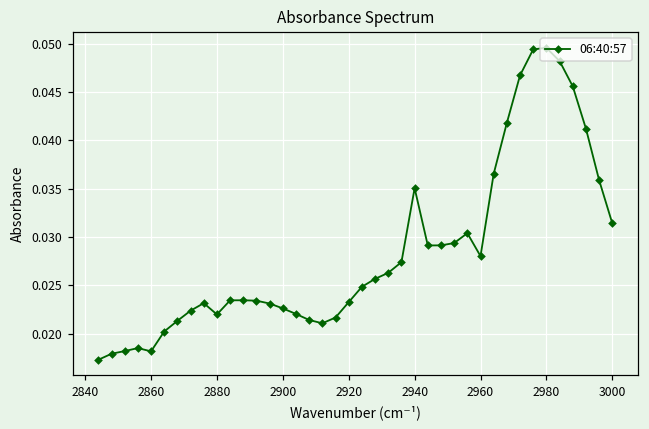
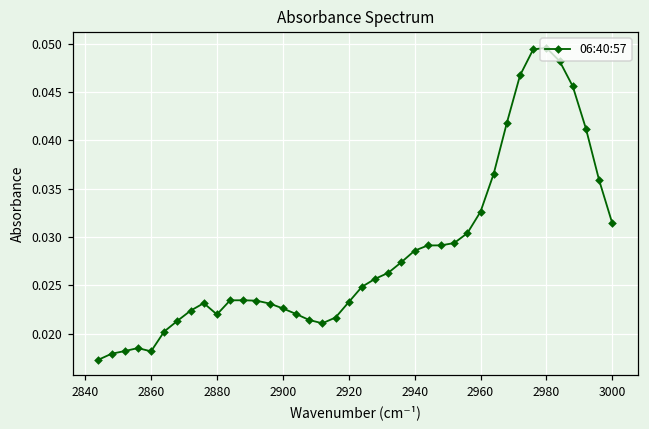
2940: 0.035 -> 0.029
2960: 0.028 -> 0.033
